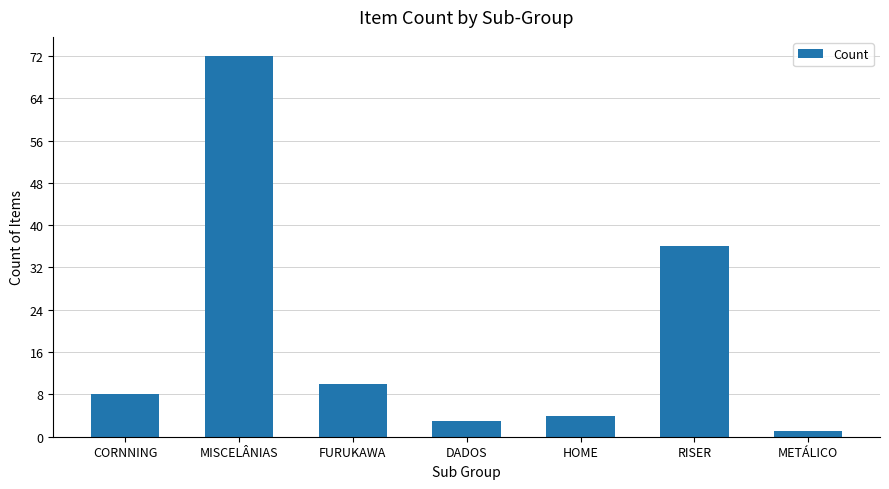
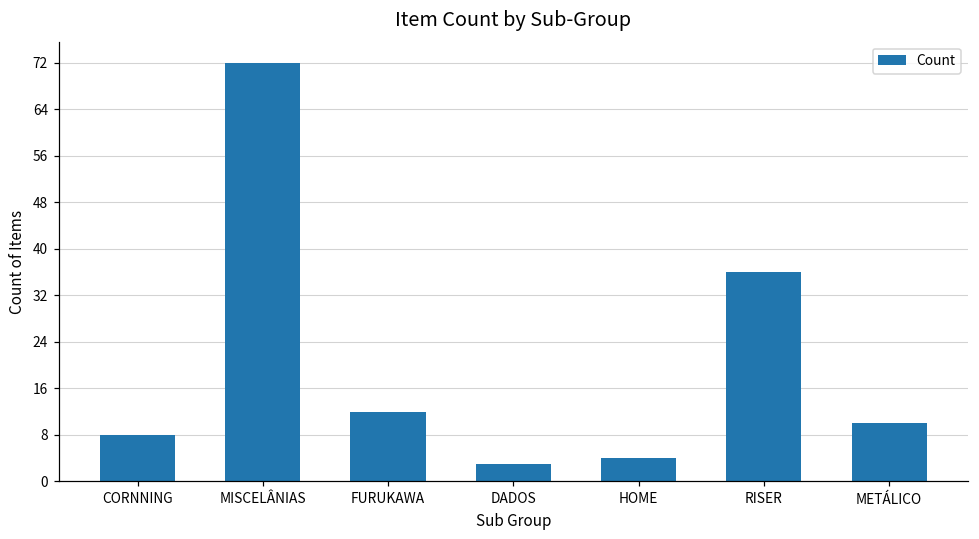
FURUKAWA: 10 -> 12
METÁLICO: 1 -> 10
